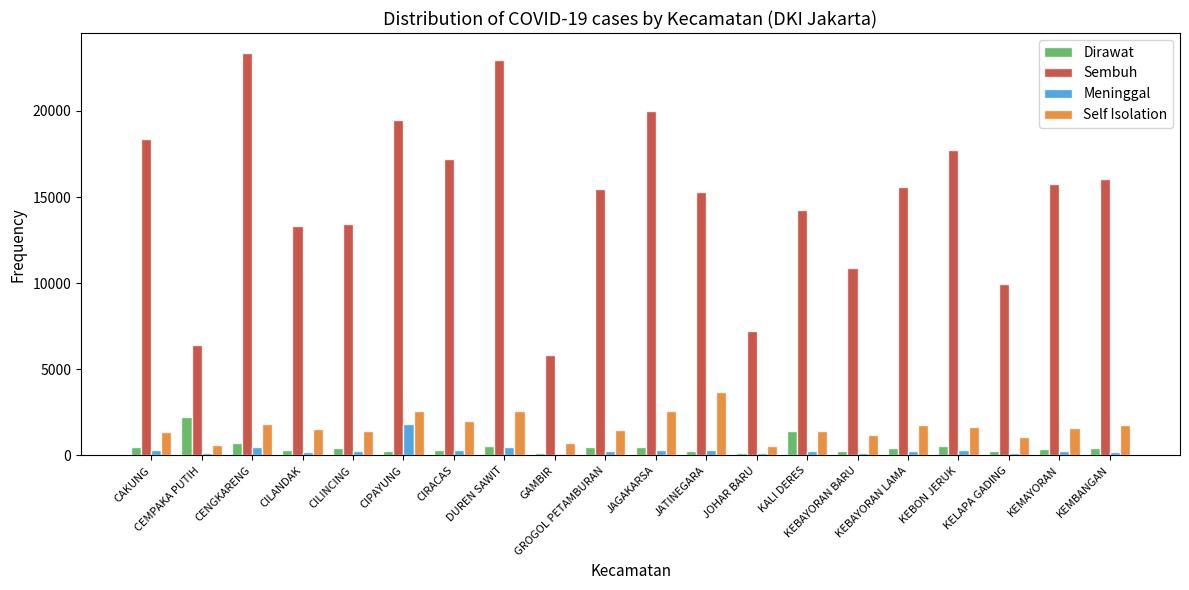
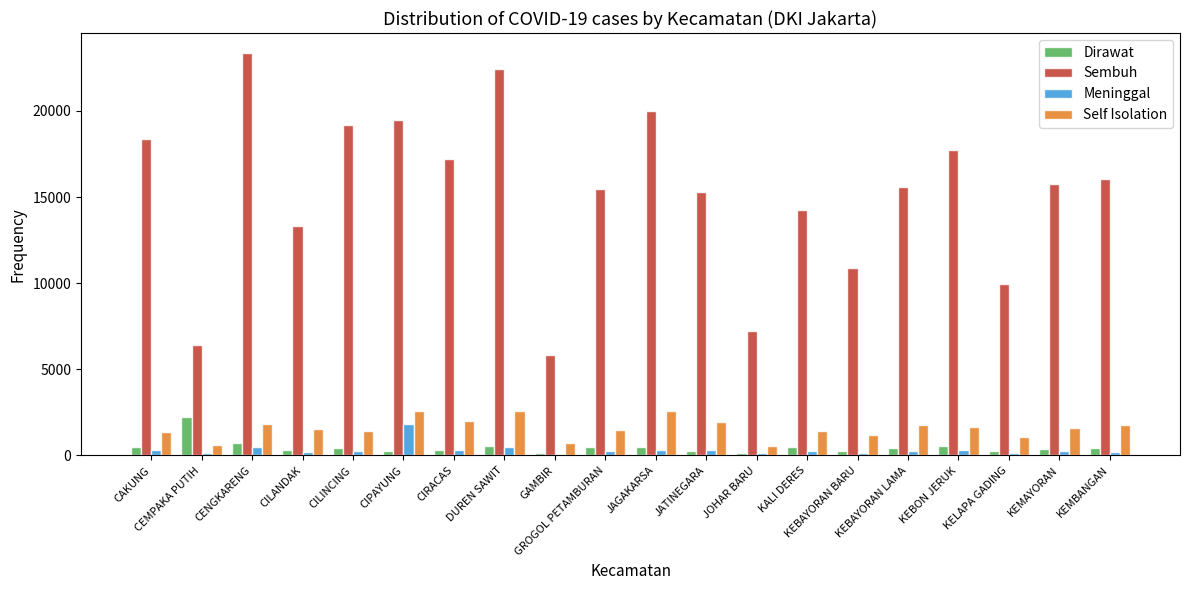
Sembuh, CILINCING: 13500 -> 19200
Sembuh, DUREN SAWIT: 22900 -> 22400
Self Isolation, JATINEGARA: 3700 -> 1900
Dirawat, KALI DERES: 1400 -> 500
